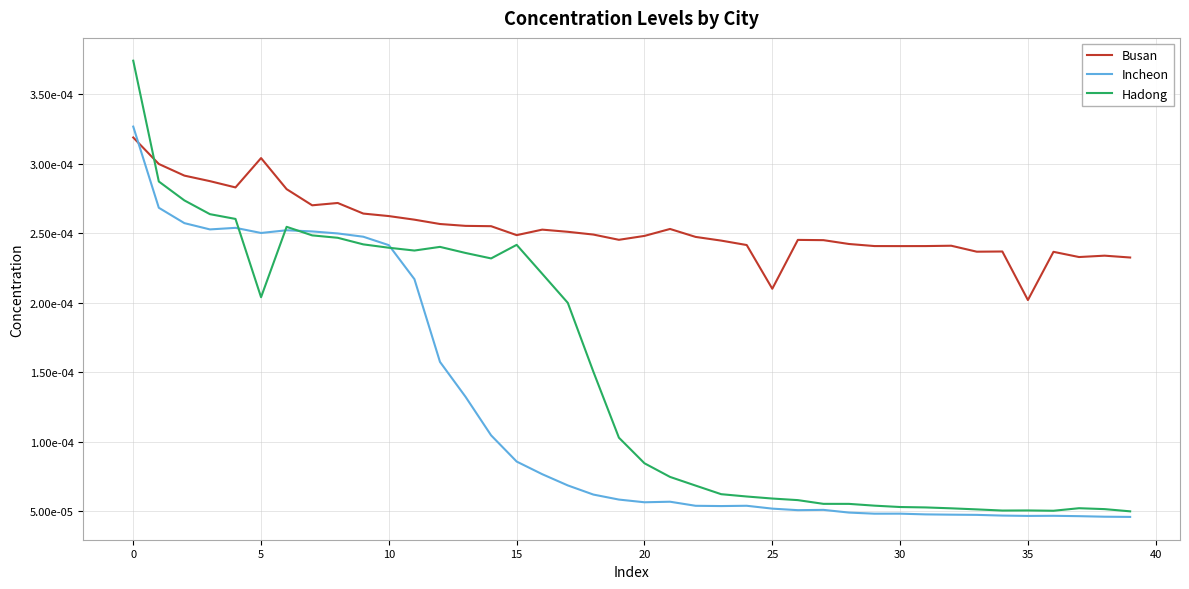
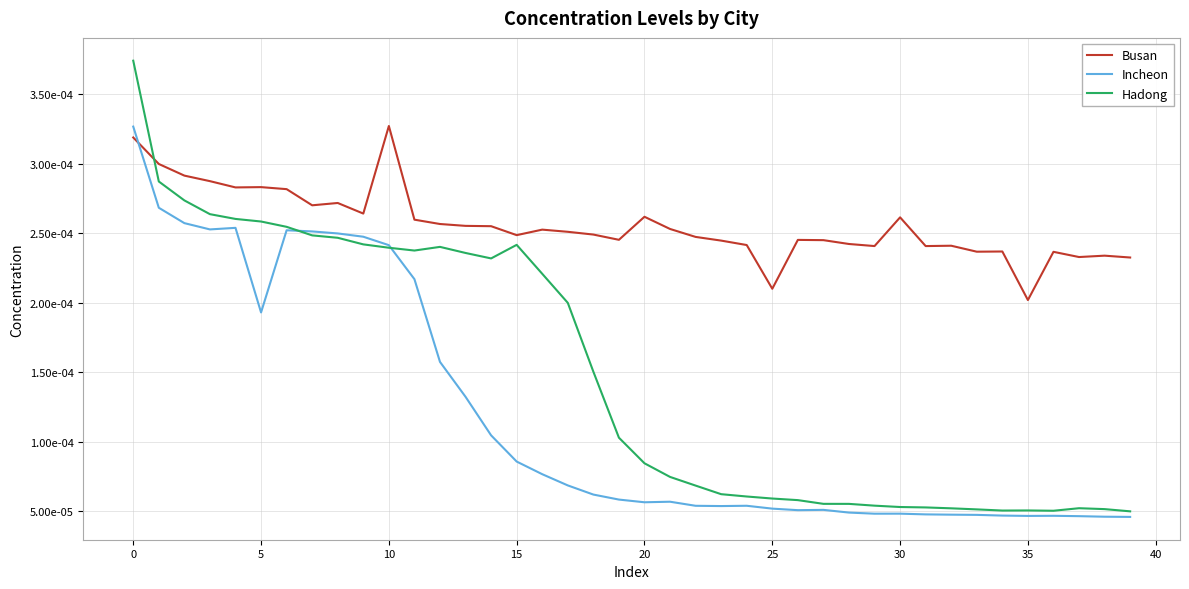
Busan, 5: 0.000304 -> 0.000283
Incheon, 5: 0.000250 -> 0.000193
Hadong, 5: 0.000204 -> 0.000258
Busan, 10: 0.000262 -> 0.000327
Busan, 20: 0.000248 -> 0.000262
Busan, 30: 0.000241 -> 0.000261
